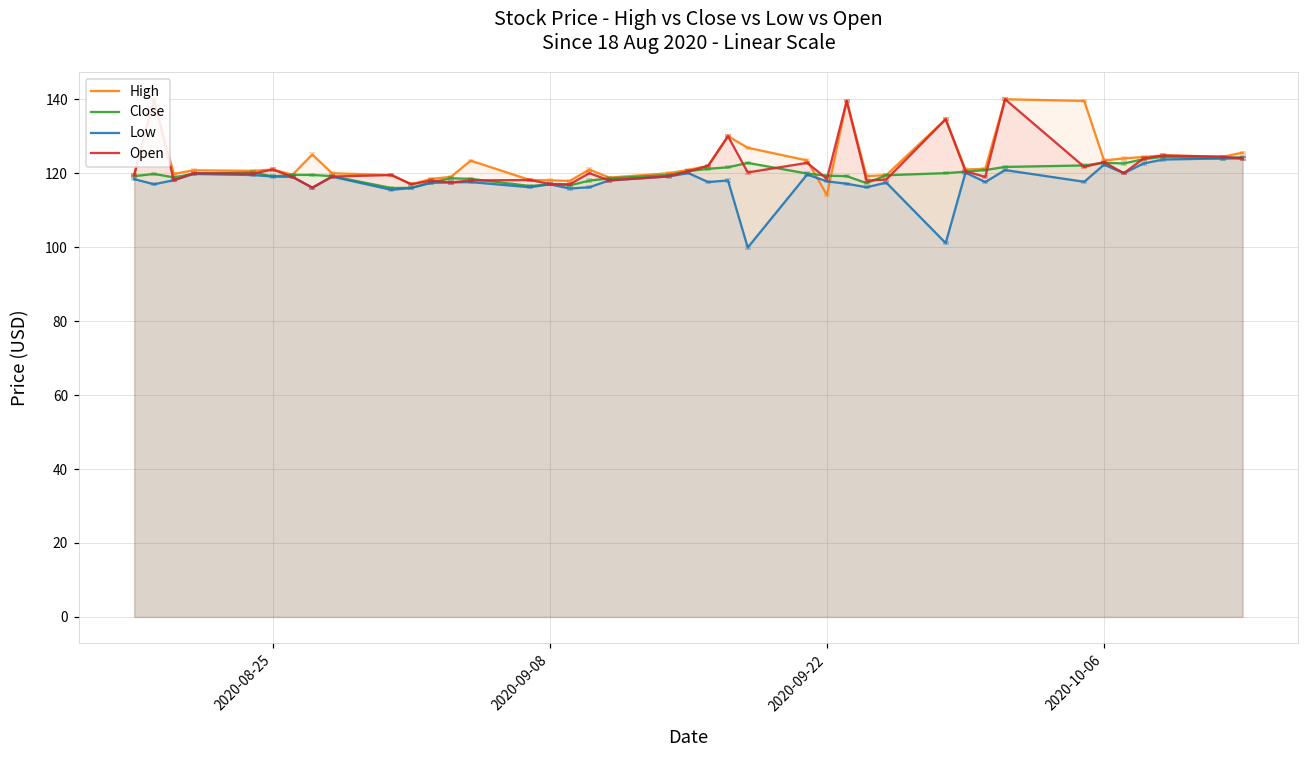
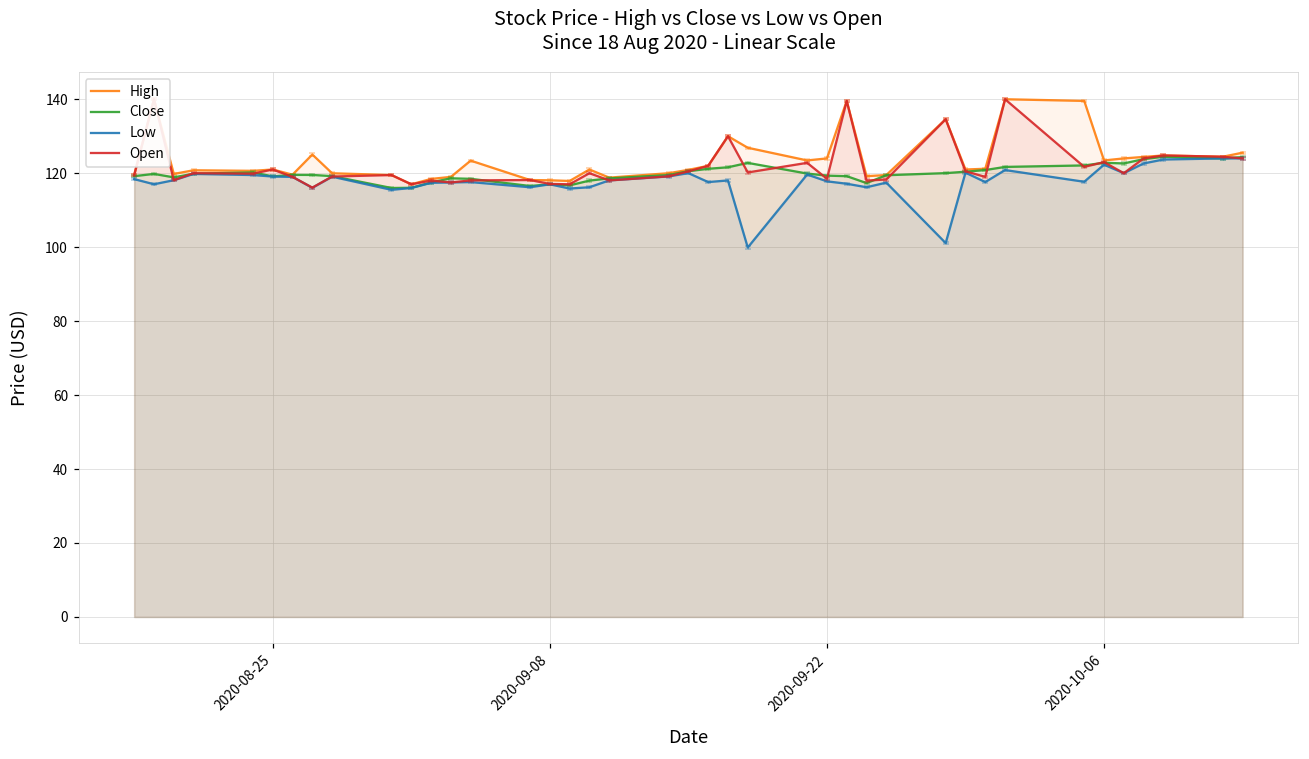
High, 2020-09-22: 114 -> 124
